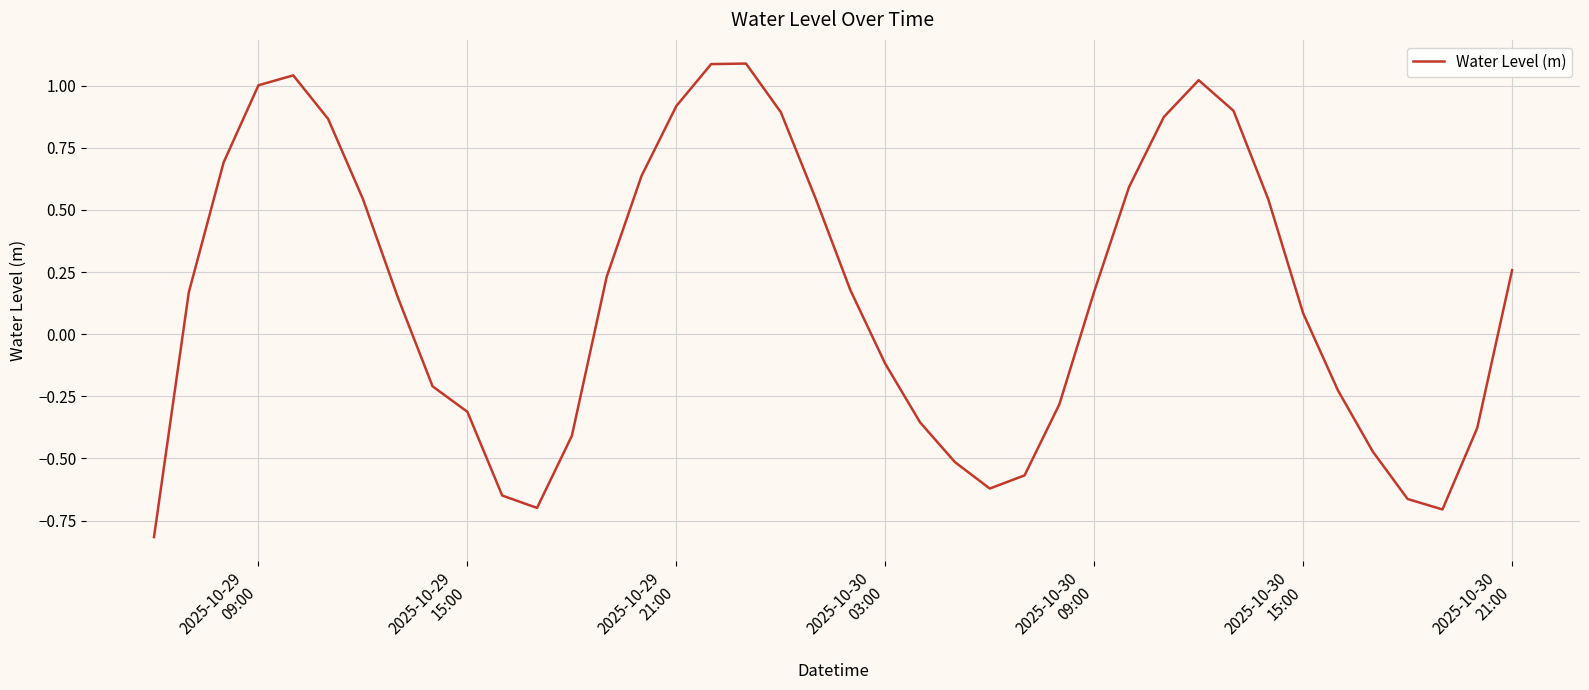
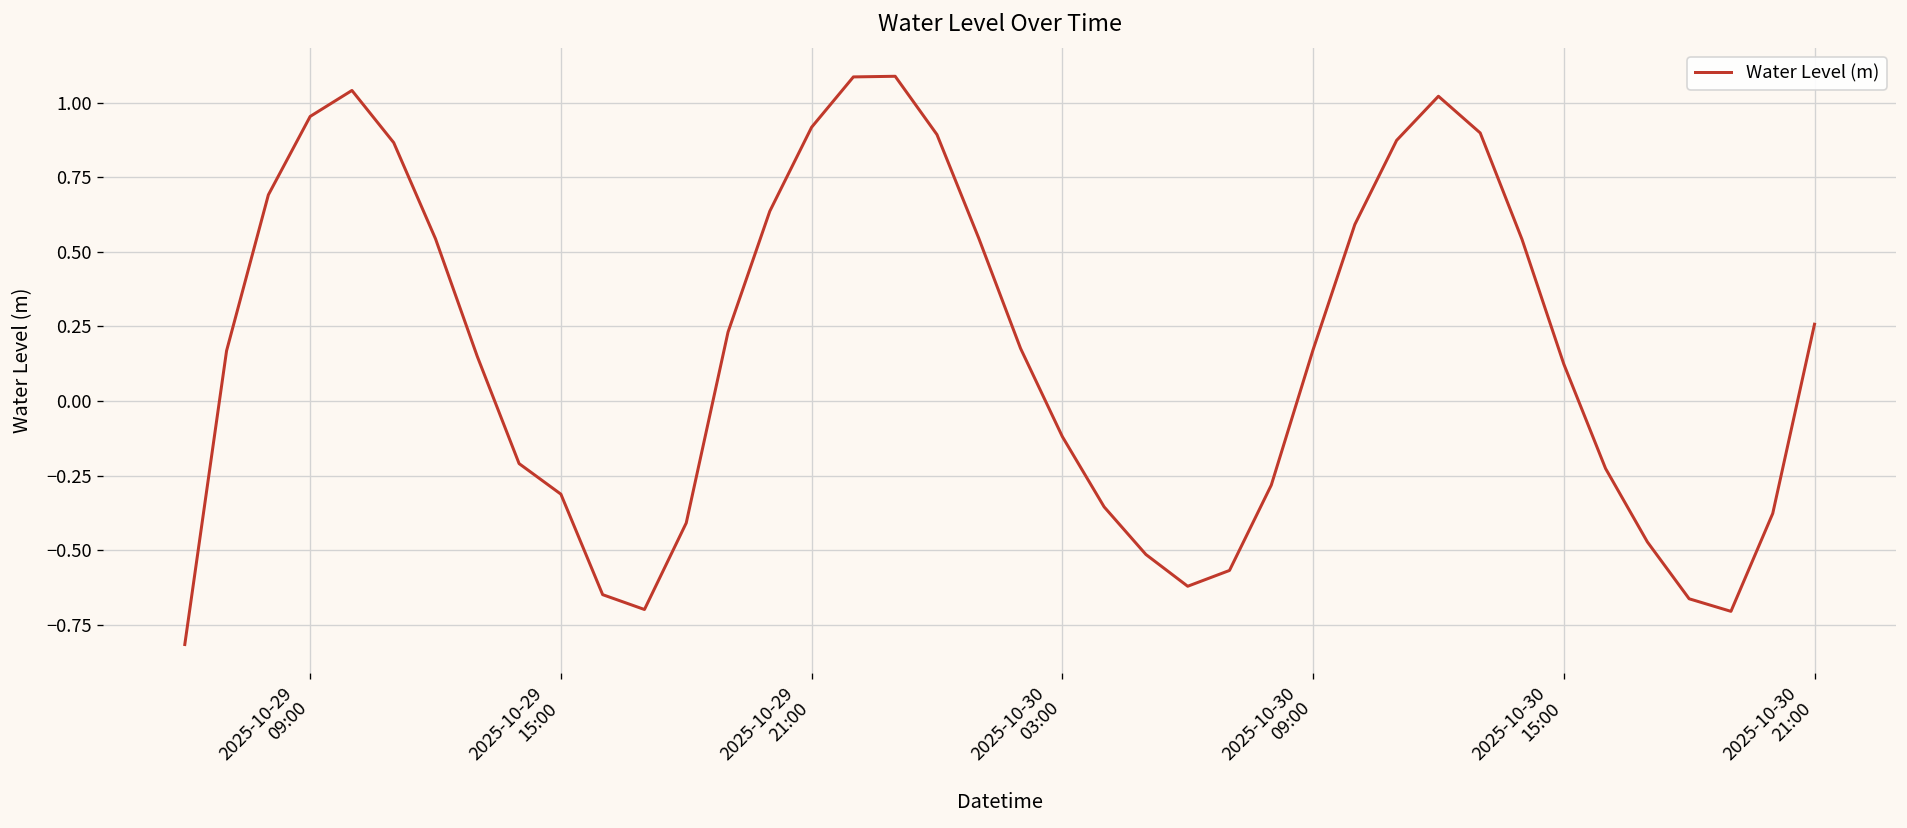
2025-10-29 09:00: 1.00 -> 0.95
2025-10-30 15:00: 0.08 -> 0.12
